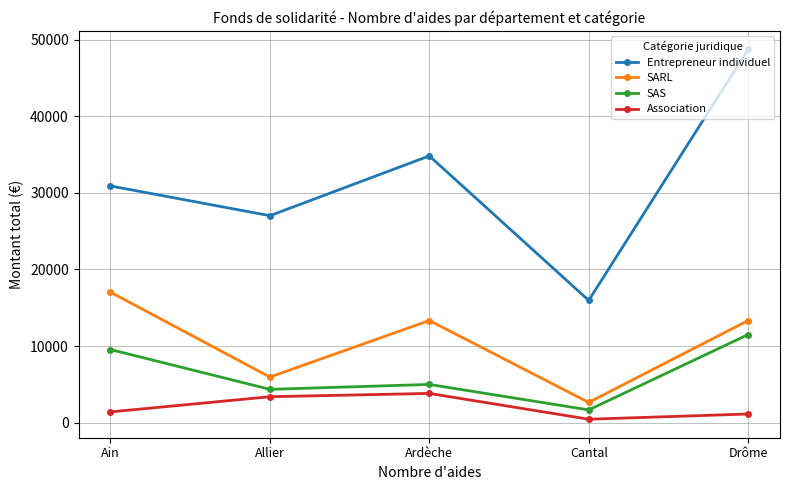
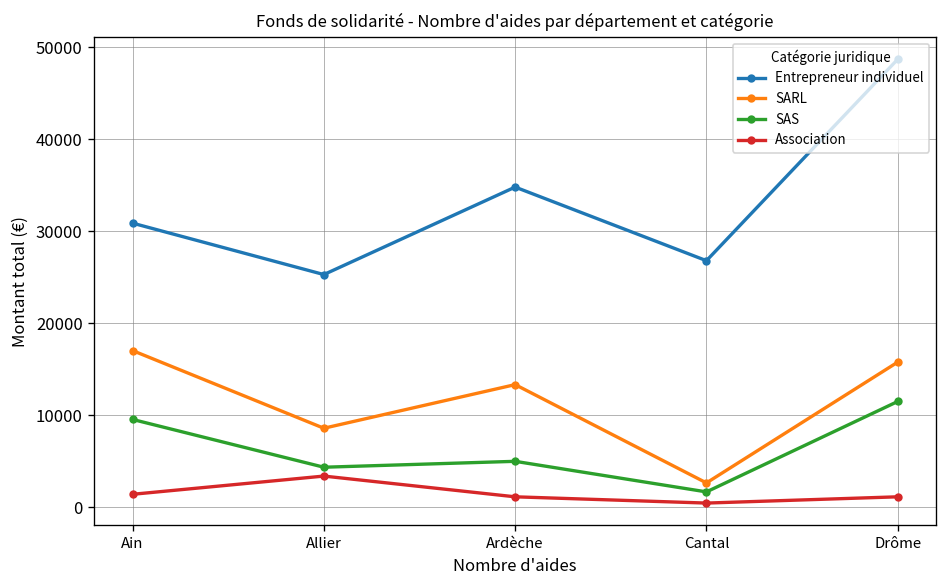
Entrepreneur individuel, Allier: 27000 -> 25000
SARL, Allier: 6000 -> 9000
Association, Ardèche: 4000 -> 1000
Entrepreneur individuel, Cantal: 16000 -> 27000
SARL, Drôme: 13000 -> 16000
